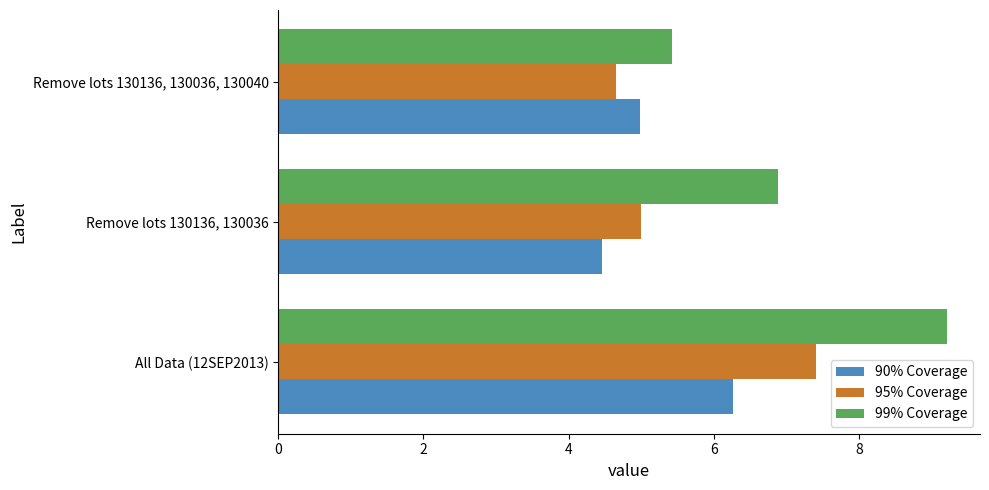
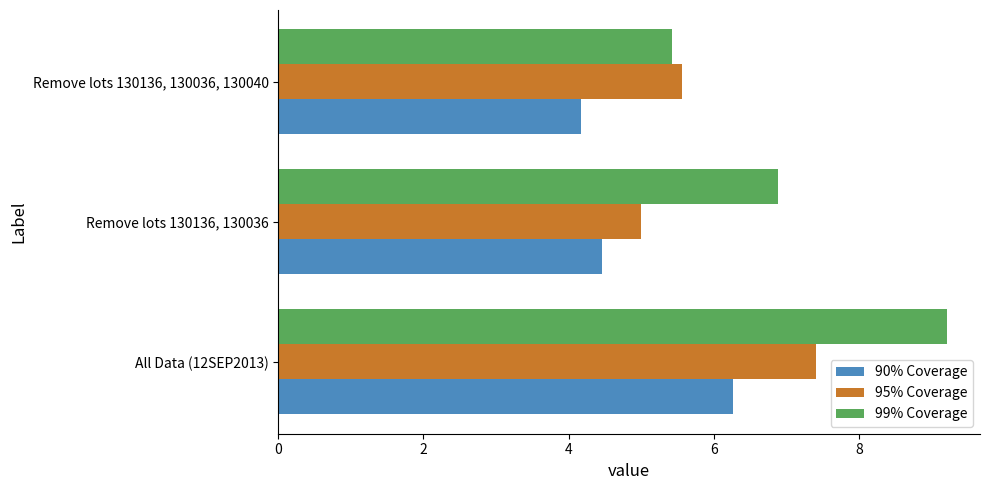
95% Coverage, Remove lots 130136, 130036, 130040: 4.7 -> 5.6
90% Coverage, Remove lots 130136, 130036, 130040: 5.0 -> 4.2
